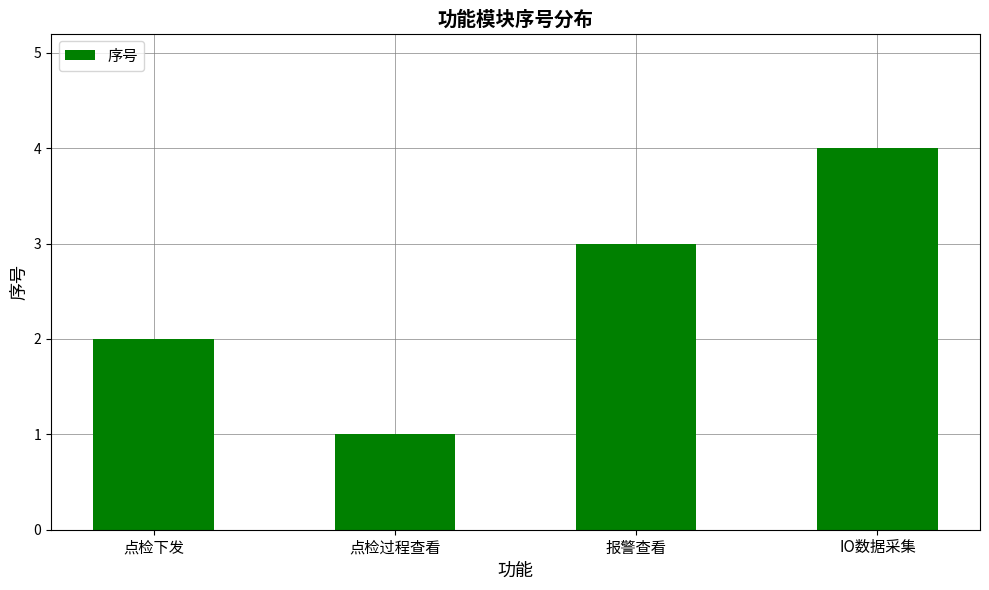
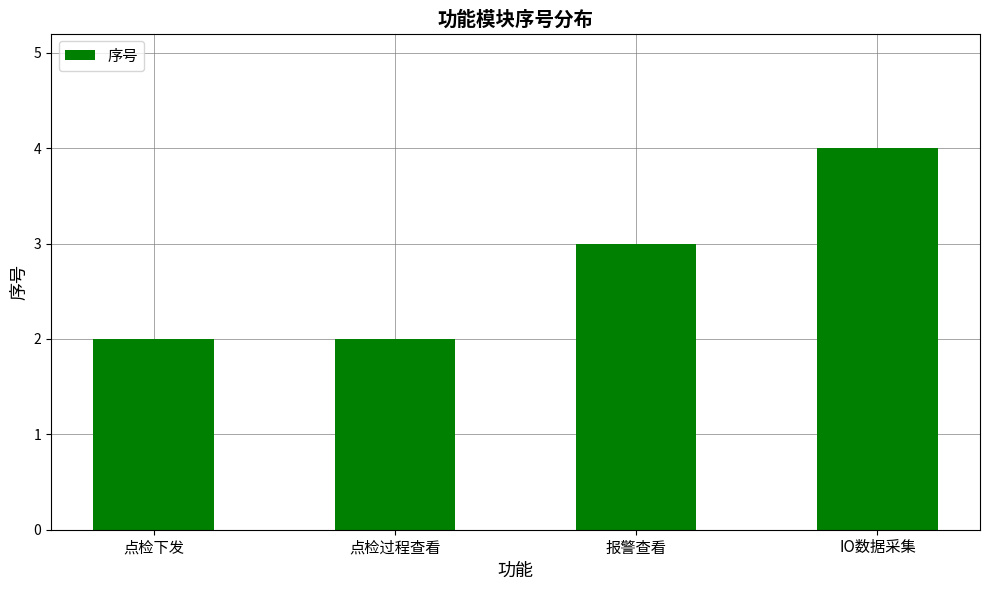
点检过程查看: 1 -> 2
